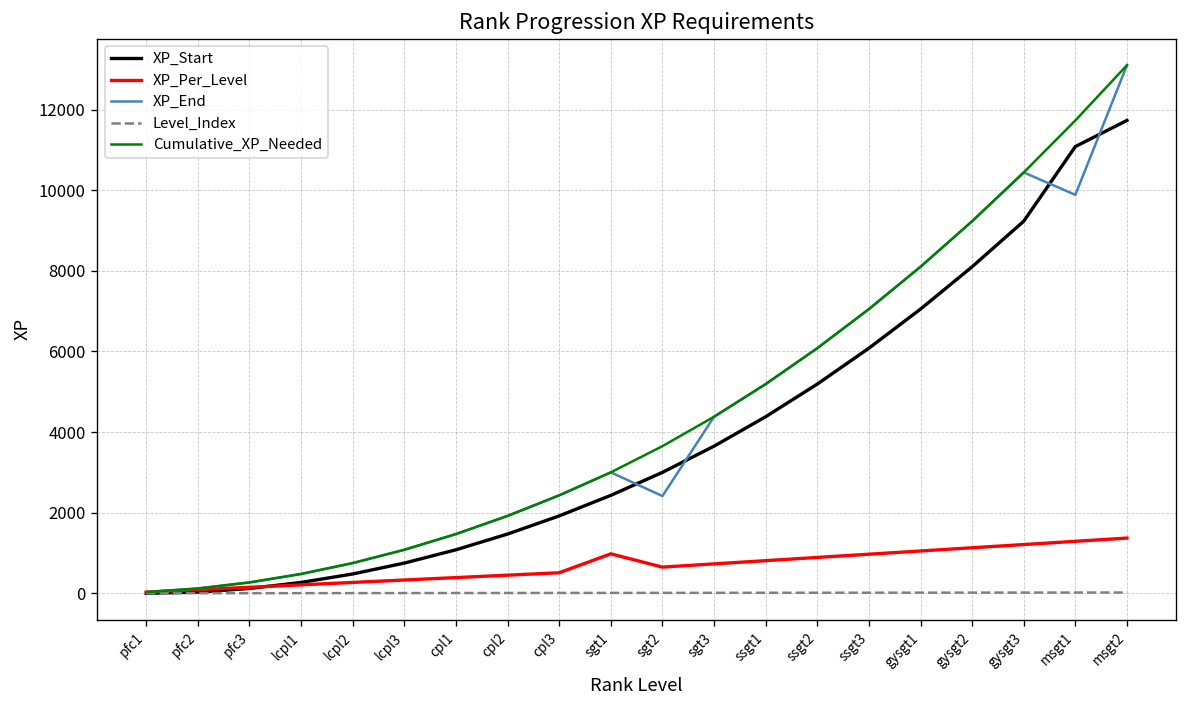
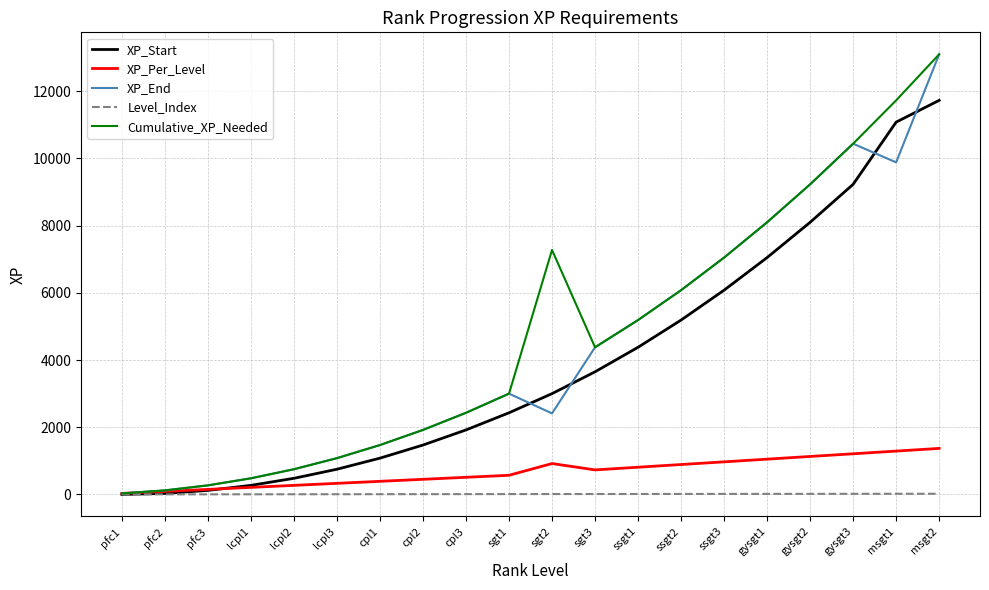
XP_Per_Level, sgt1: 1000 -> 600
XP_Per_Level, sgt2: 700 -> 900
Cumulative_XP_Needed, sgt2: 3700 -> 7300
